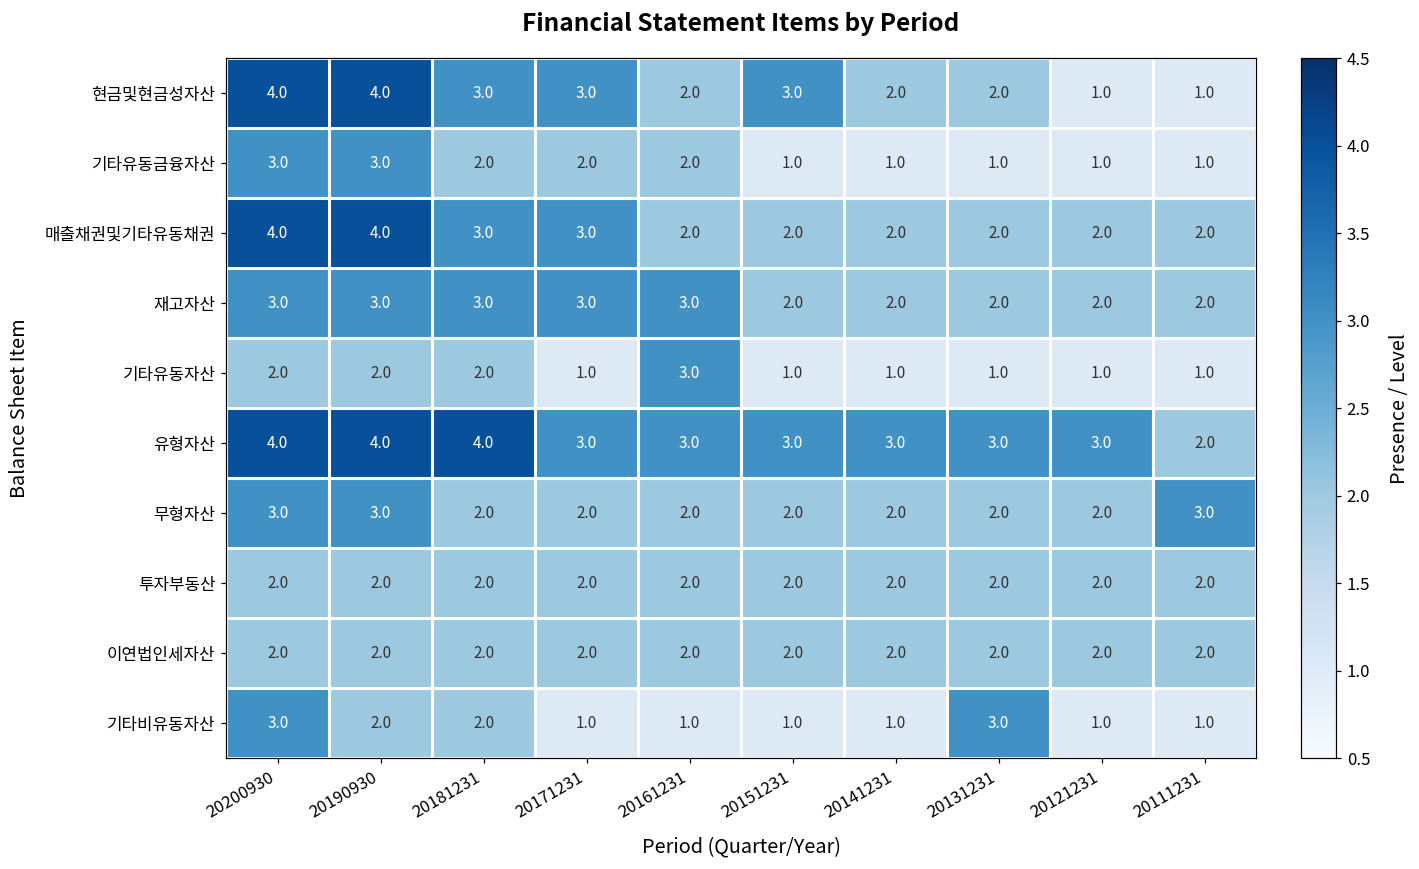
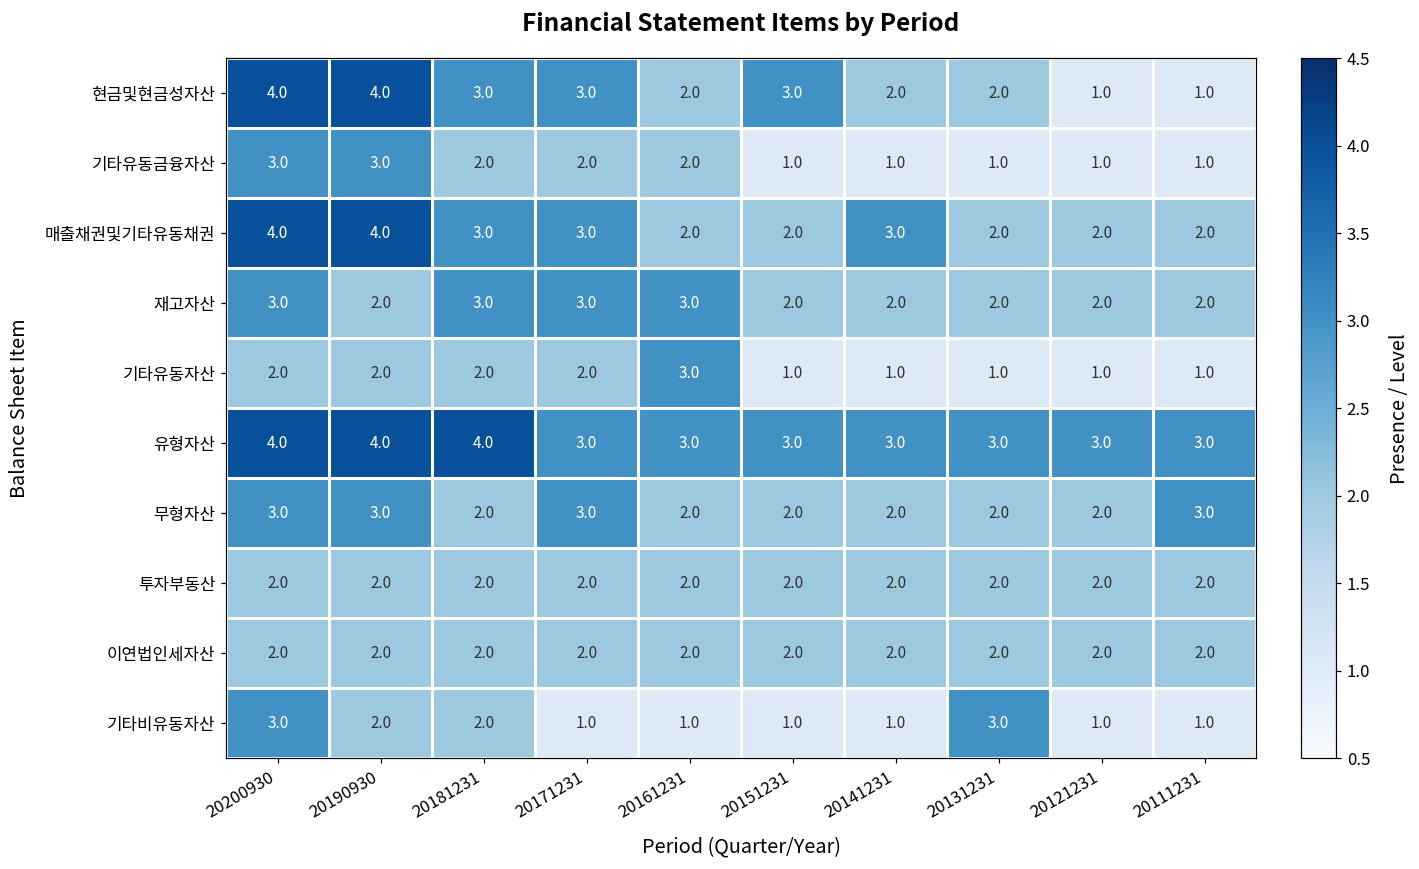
매출채권및기타유동채권, 20141231: 2.0 -> 3.0
재고자산, 20190930: 3.0 -> 2.0
기타유동자산, 20171231: 1.0 -> 2.0
유형자산, 20111231: 2.0 -> 3.0
무형자산, 20171231: 2.0 -> 3.0
